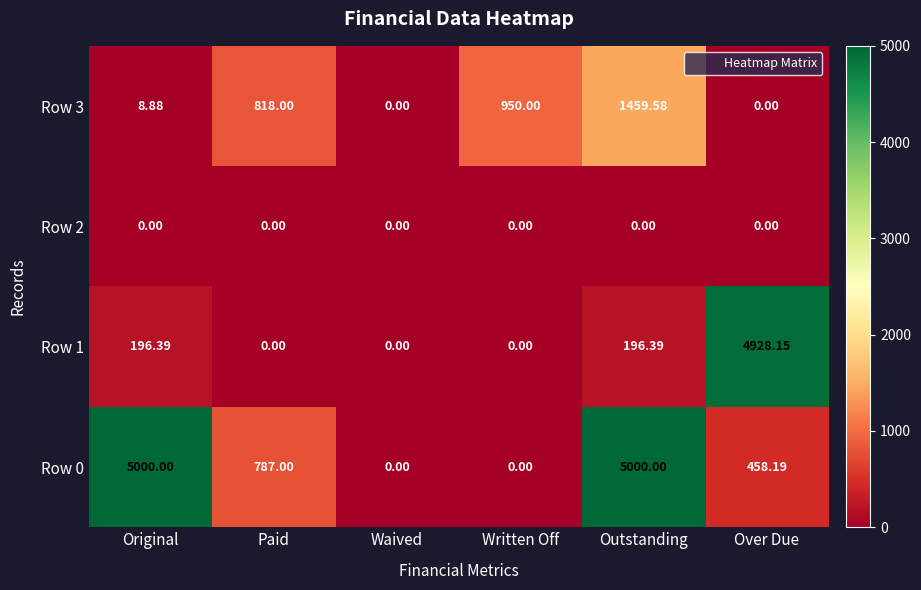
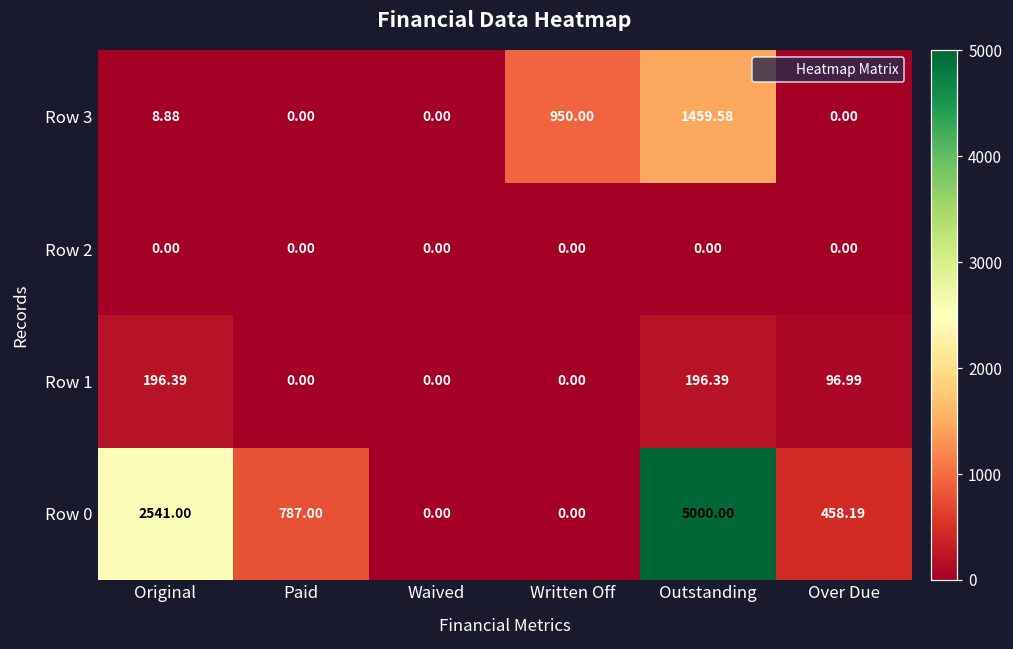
Row 3, Paid: 818.00 -> 0.00
Row 1, Over Due: 4928.15 -> 96.99
Row 0, Original: 5000.00 -> 2541.00
